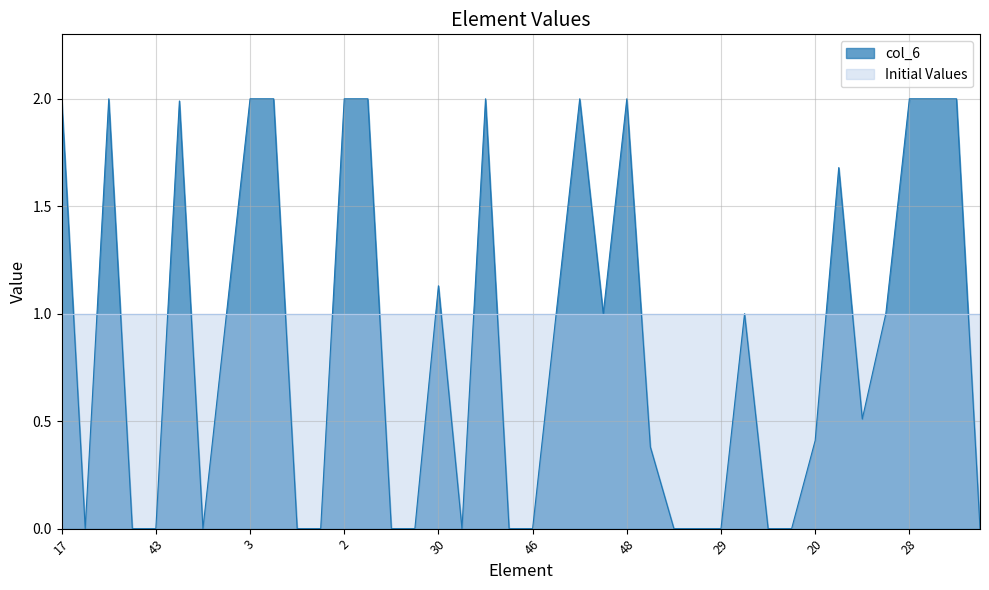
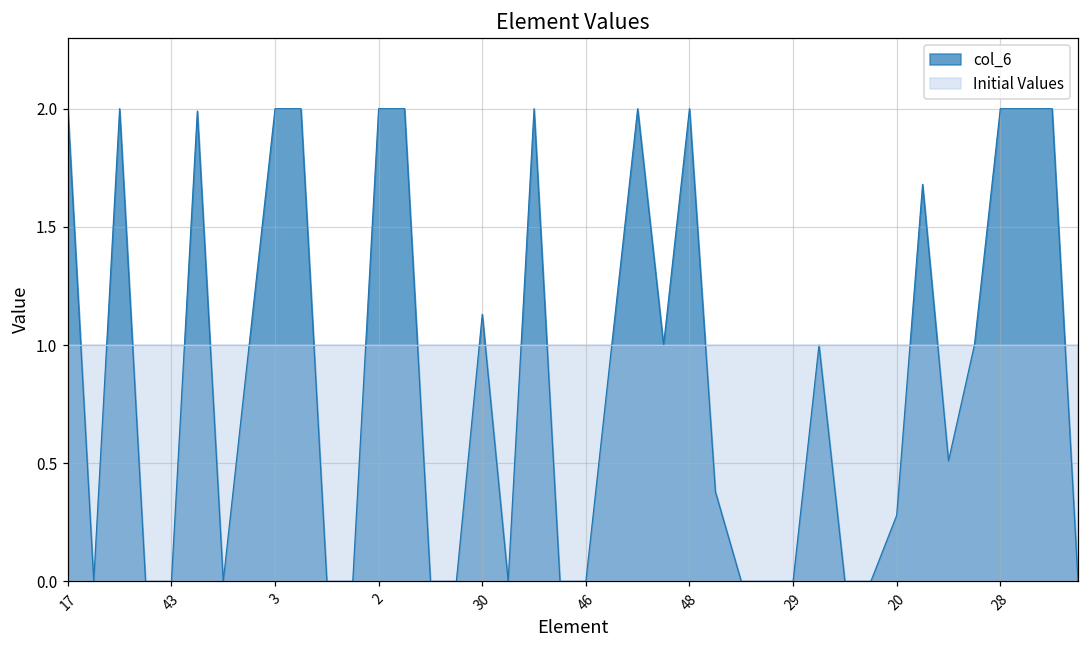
col_6, 20: 0.41 -> 0.28
